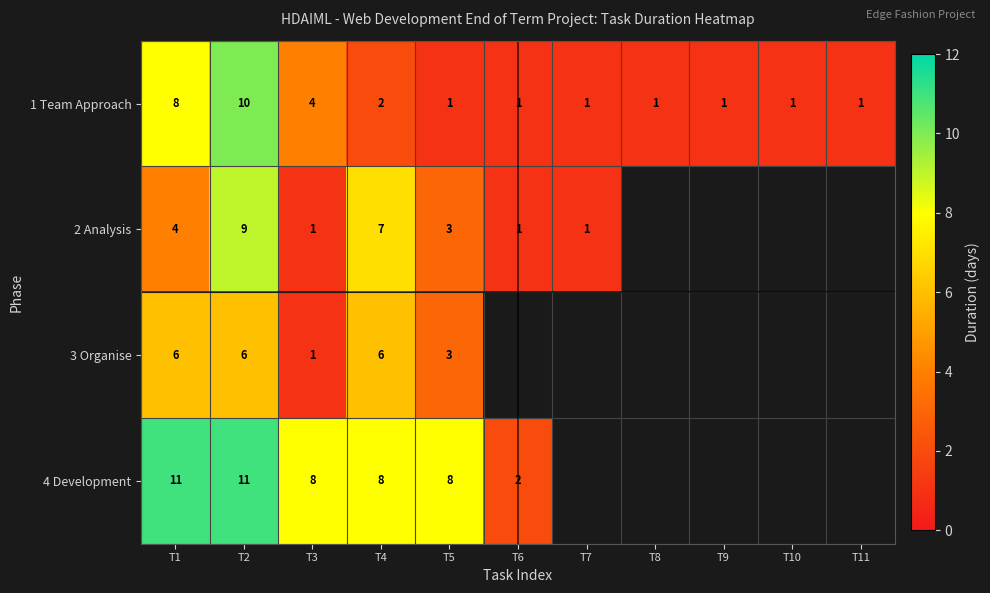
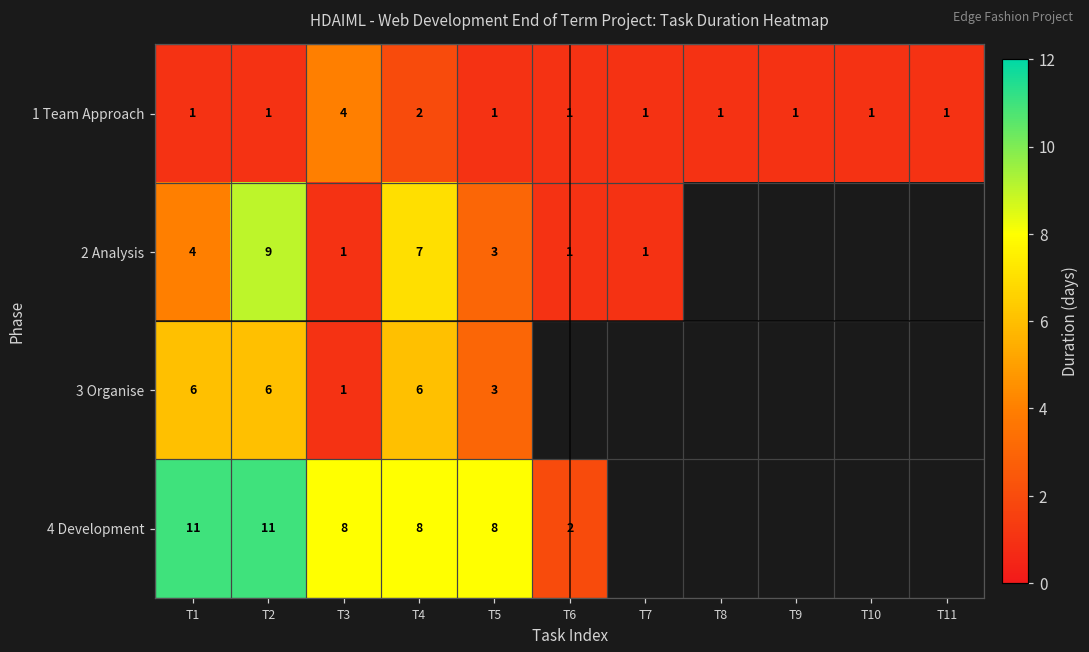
1 Team Approach, T1: 8 -> 1
1 Team Approach, T2: 10 -> 1
